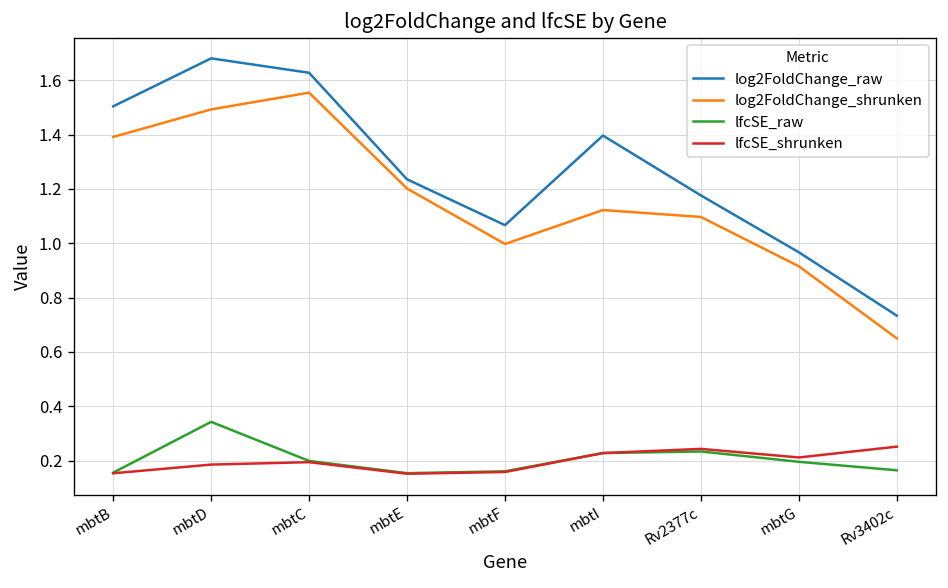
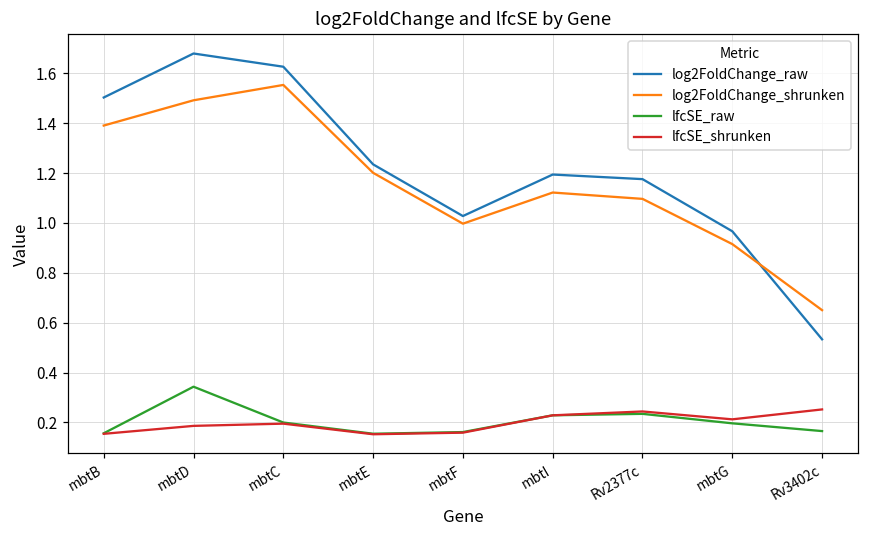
log2FoldChange_raw, mbtF: 1.07 -> 1.03
log2FoldChange_raw, mbtI: 1.40 -> 1.19
log2FoldChange_raw, Rv3402c: 0.73 -> 0.53
